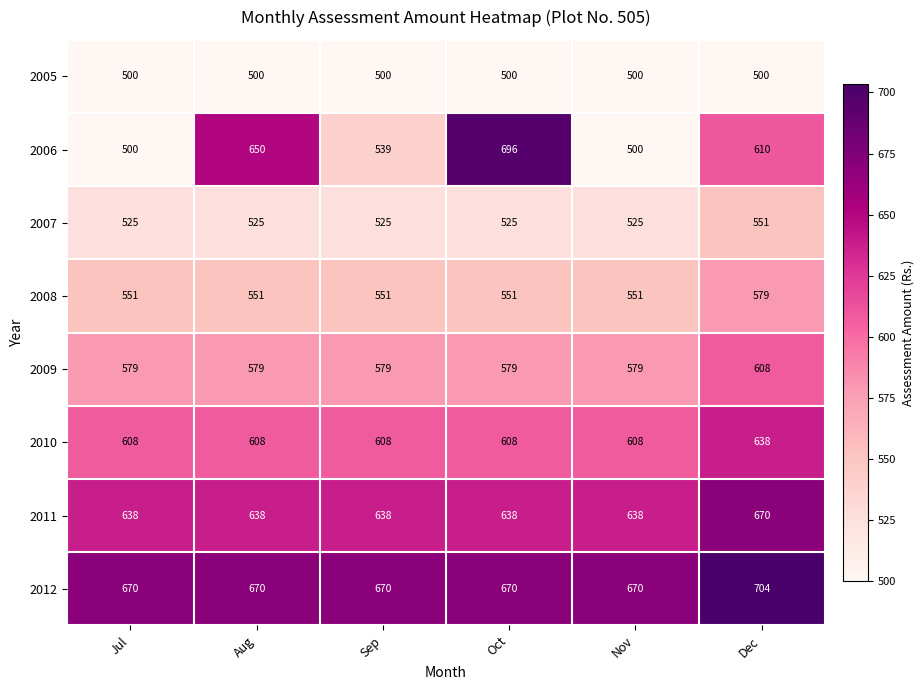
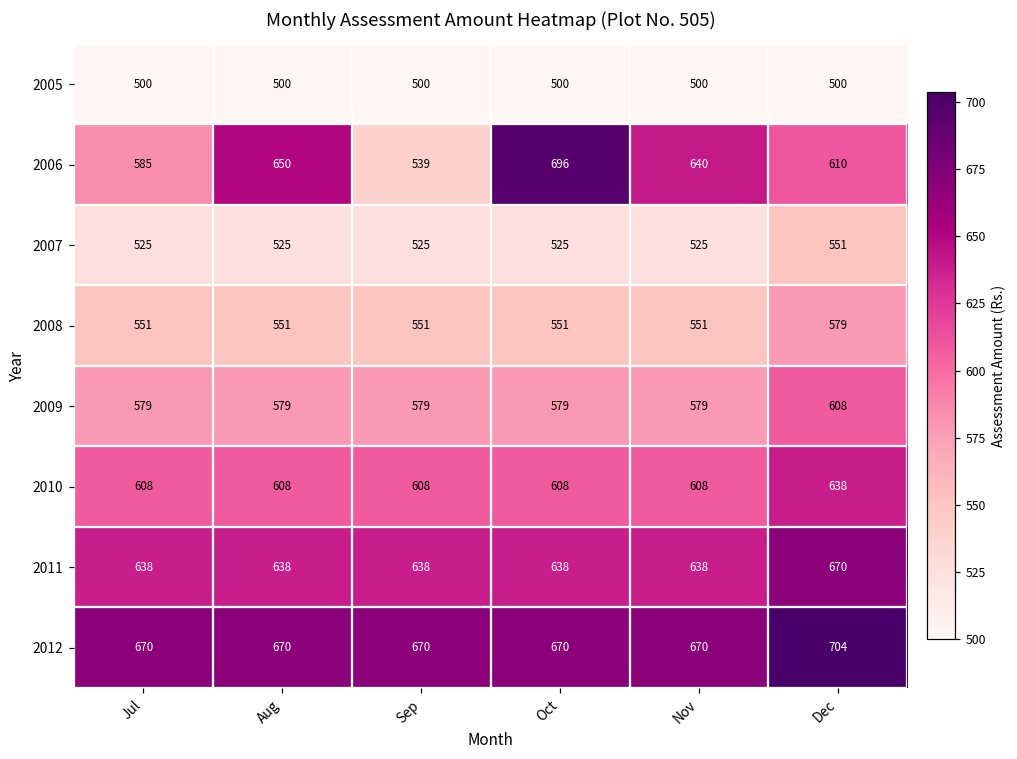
2006, Jul: 500 -> 585
2006, Nov: 500 -> 640
